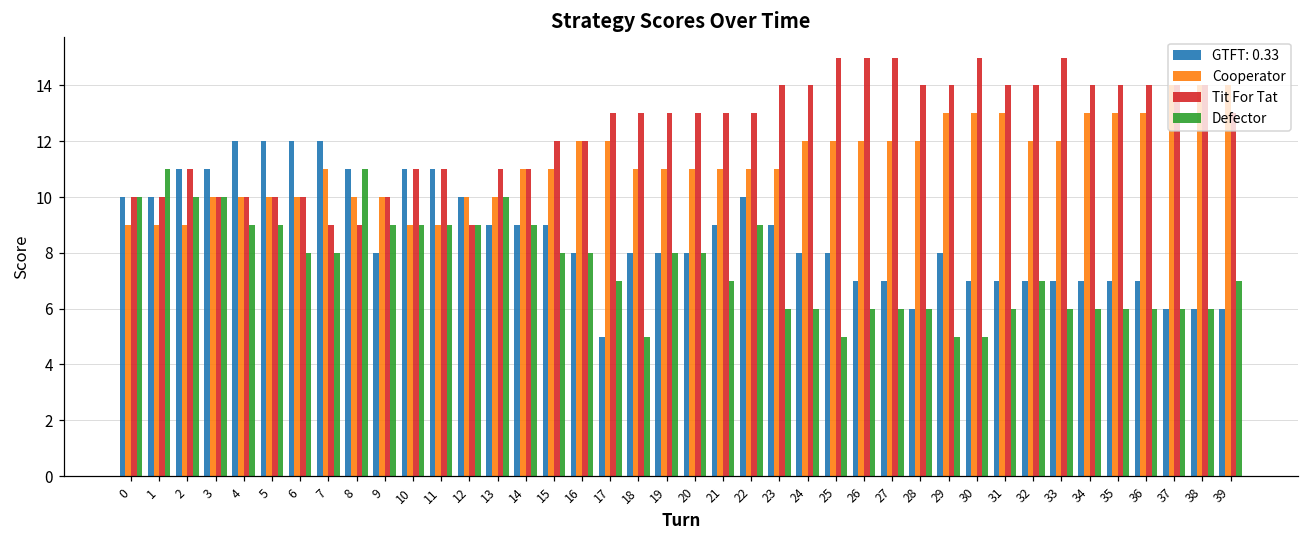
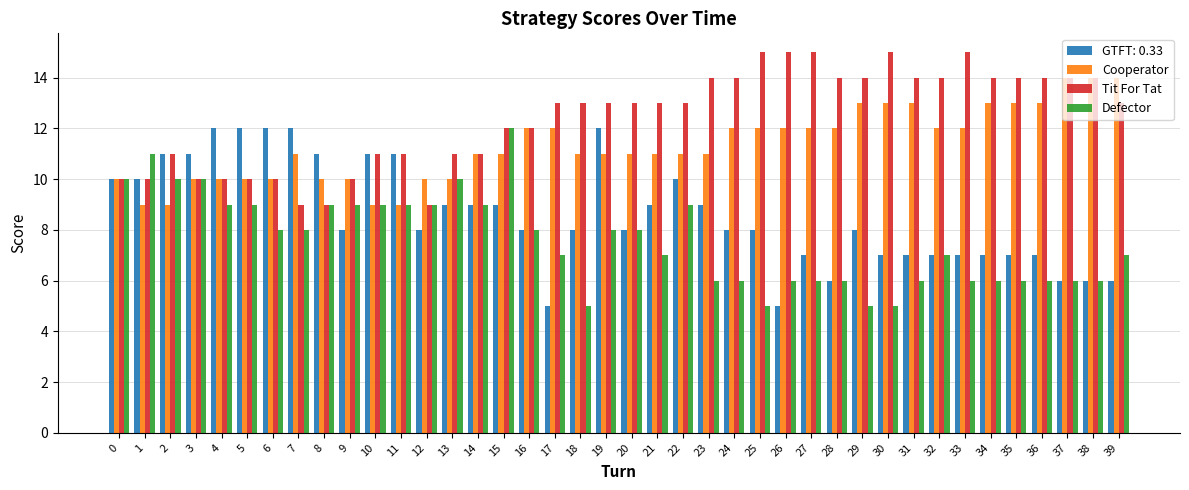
Cooperator, 0: 9 -> 10
Defector, 8: 11 -> 9
GTFT: 0.33, 12: 10 -> 8
Defector, 15: 8 -> 12
GTFT: 0.33, 19: 8 -> 12
GTFT: 0.33, 26: 7 -> 5
